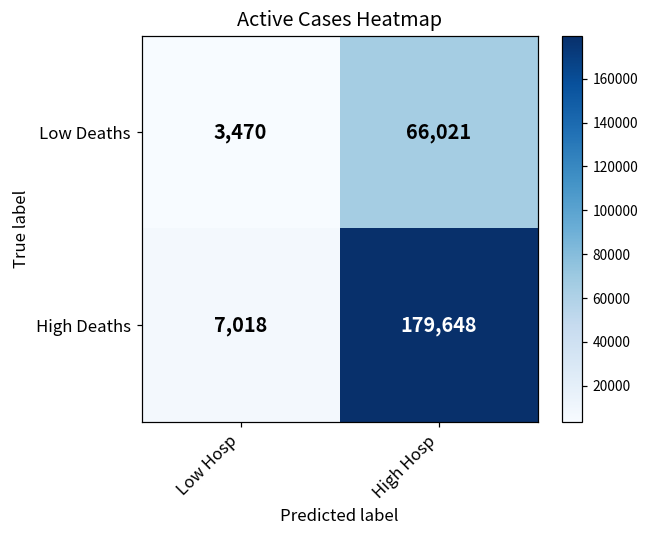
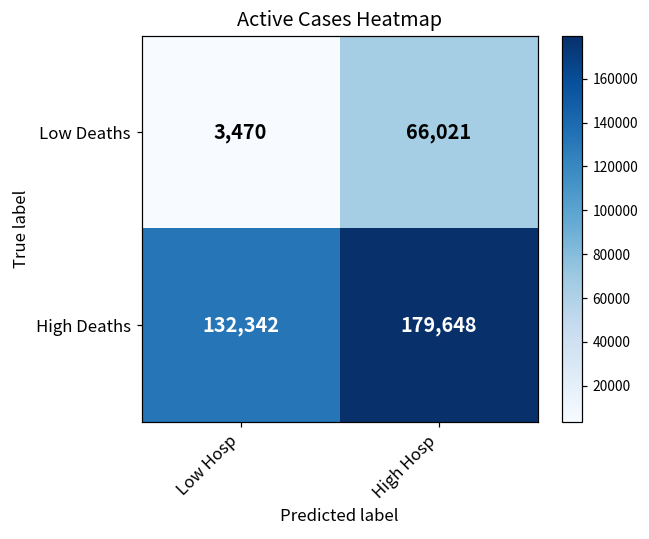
High Deaths, Low Hosp: 7,018 -> 132,342
